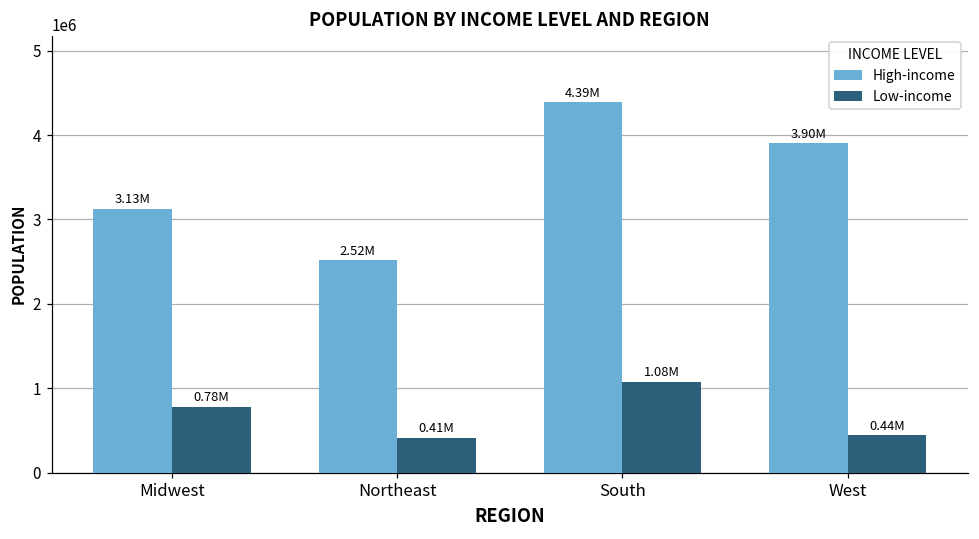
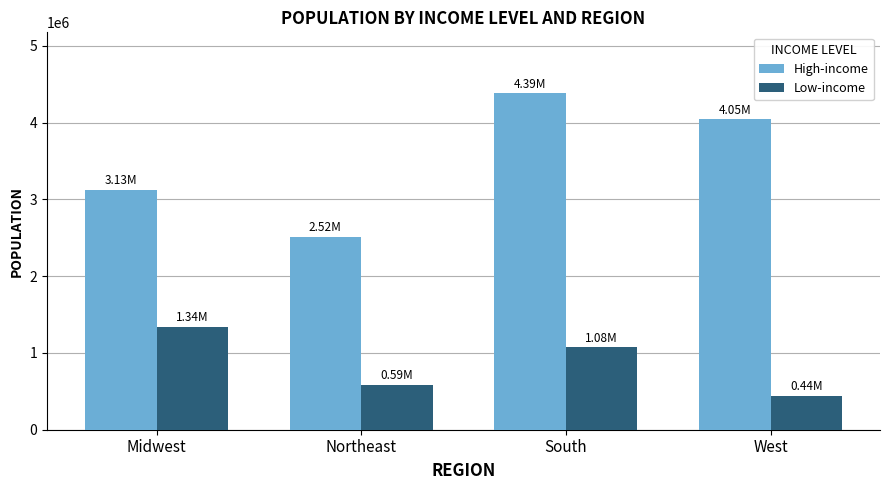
Low-income, Midwest: 0.78M -> 1.34M
Low-income, Northeast: 0.41M -> 0.59M
High-income, West: 3.90M -> 4.05M
